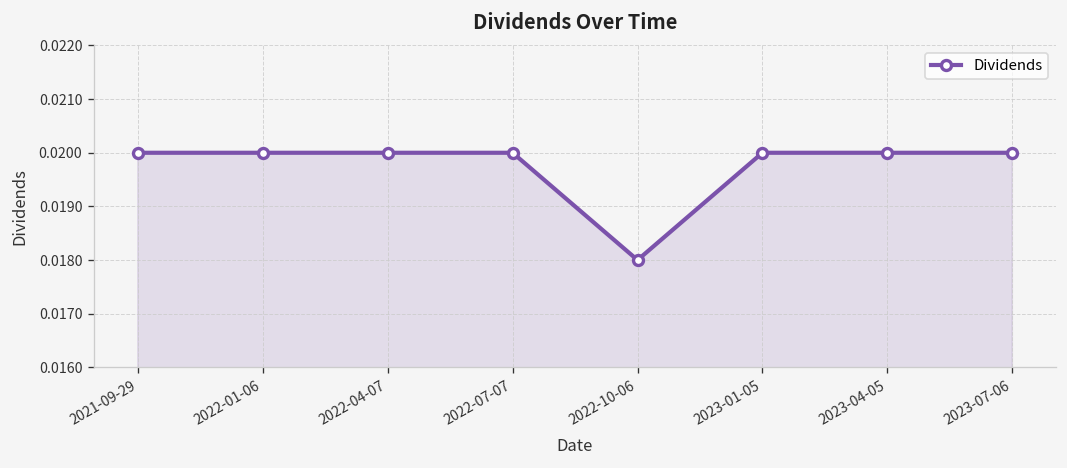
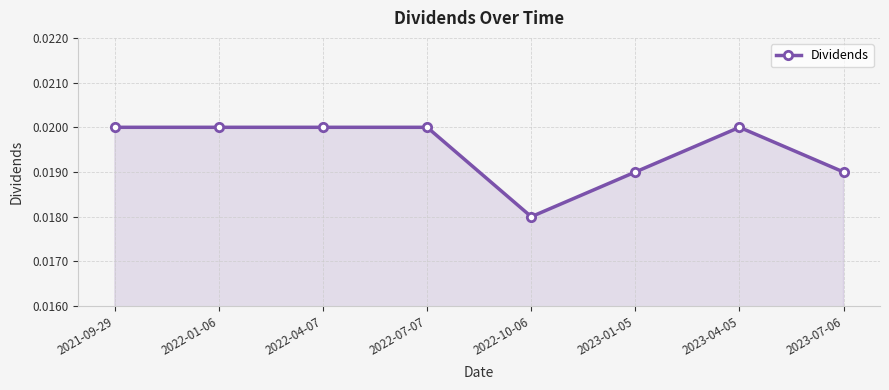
2023-01-05: 0.020 -> 0.019
2023-07-06: 0.020 -> 0.019
